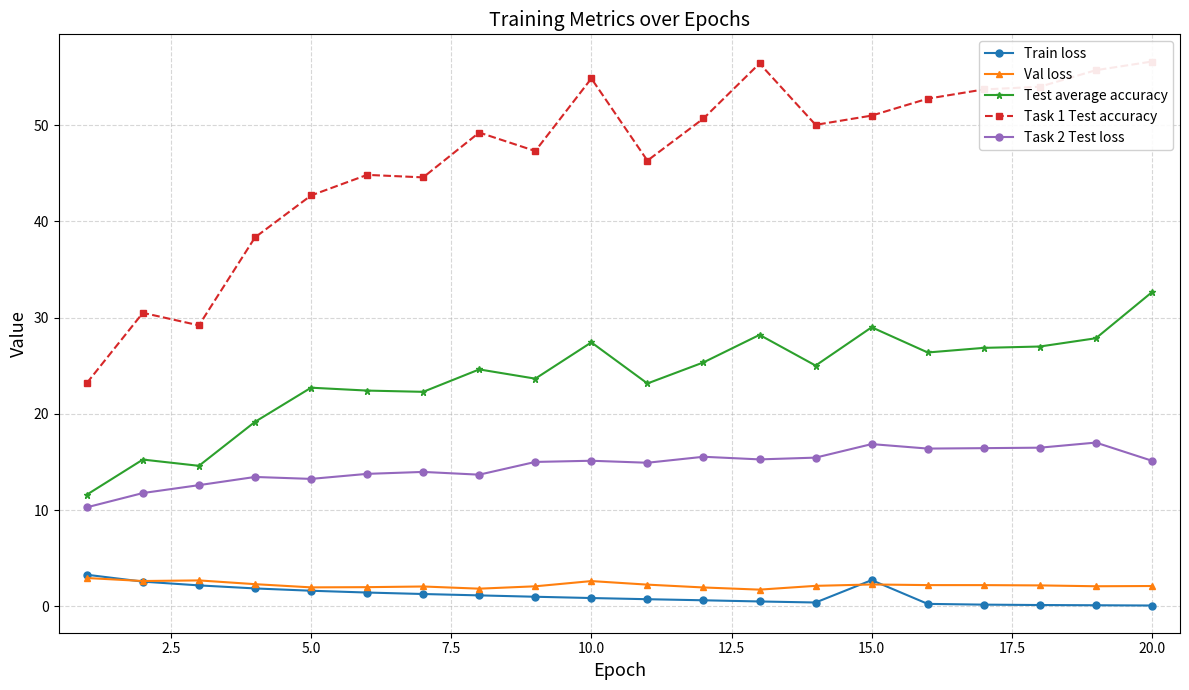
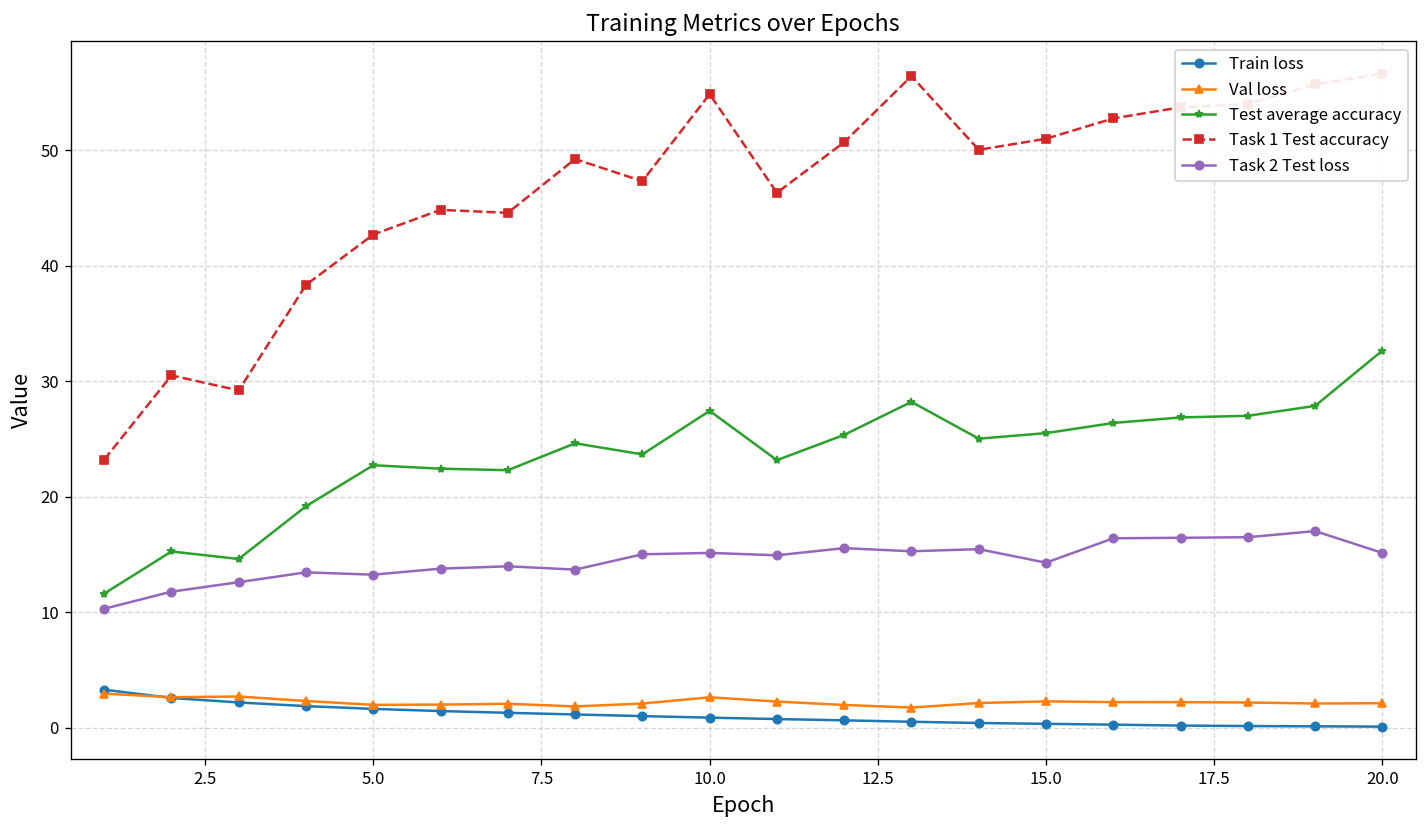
Train loss, 15.0: 3 -> 0
Test average accuracy, 15.0: 29 -> 26
Task 2 Test loss, 15.0: 17 -> 14
